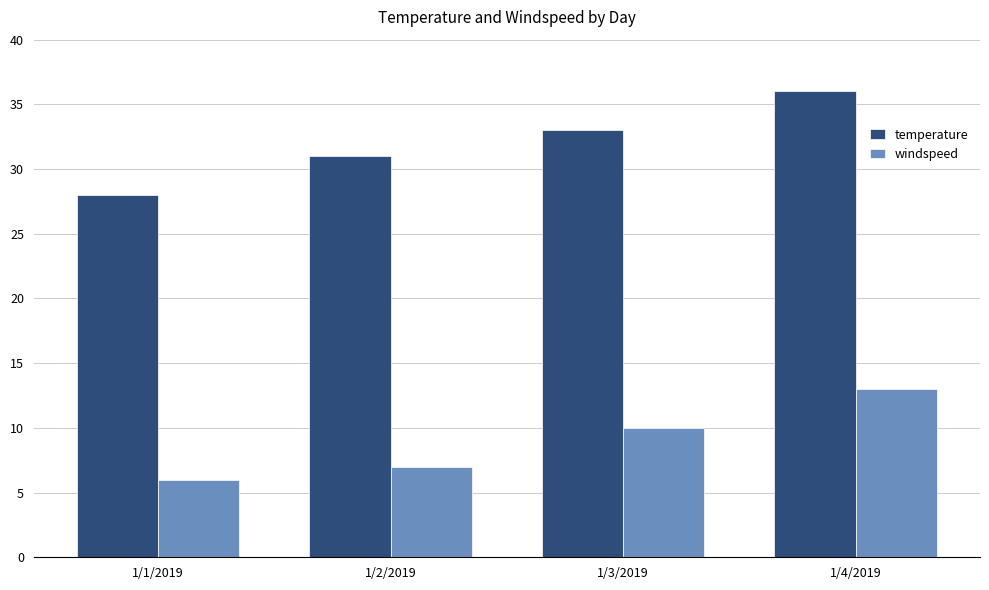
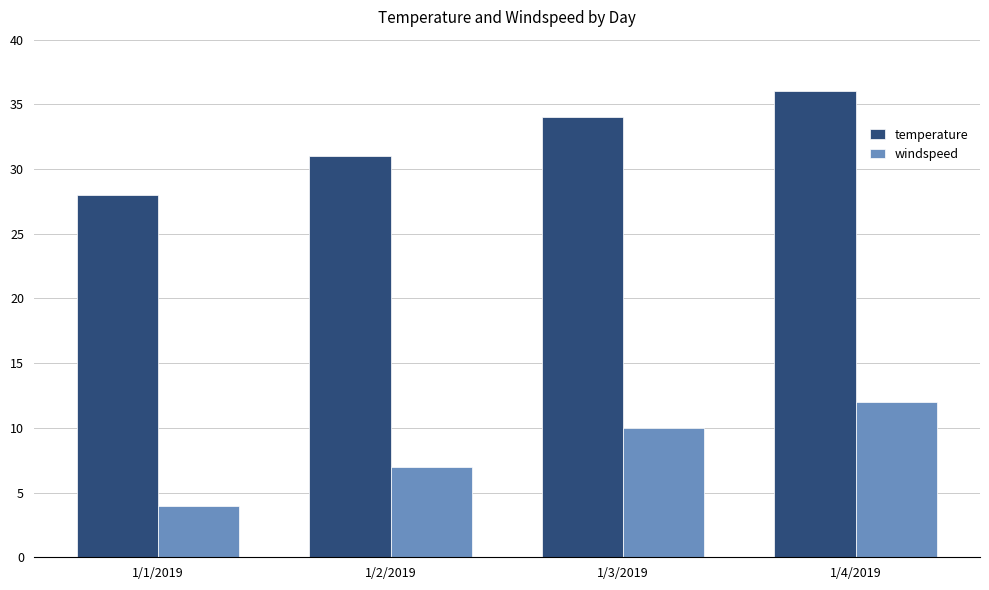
windspeed, 1/1/2019: 6 -> 4
temperature, 1/3/2019: 33 -> 34
windspeed, 1/4/2019: 13 -> 12
